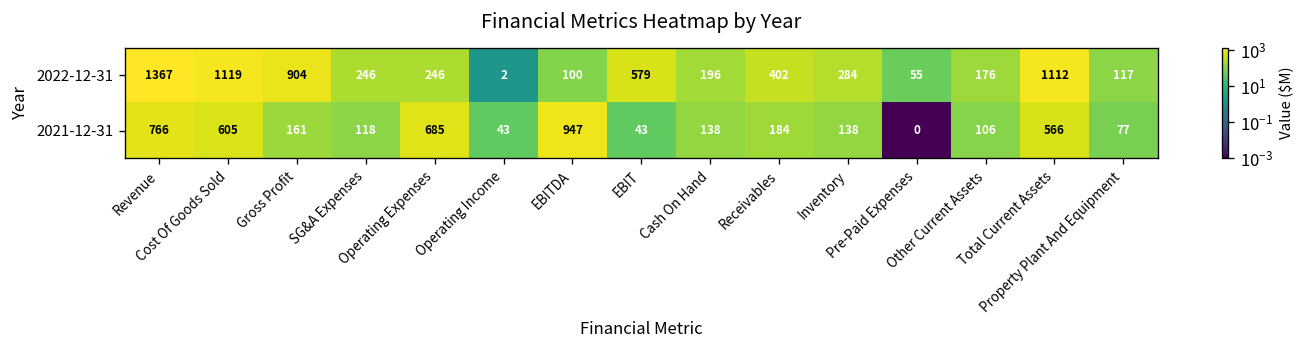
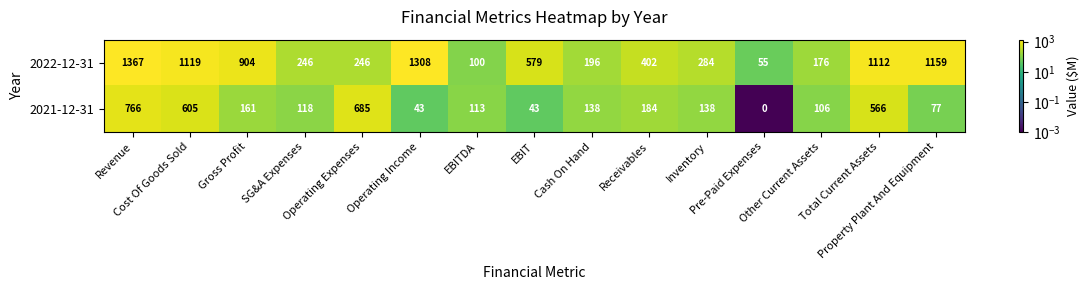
2022-12-31, Operating Income: 2 -> 1308
2022-12-31, Property Plant And Equipment: 117 -> 1159
2021-12-31, EBITDA: 947 -> 113
